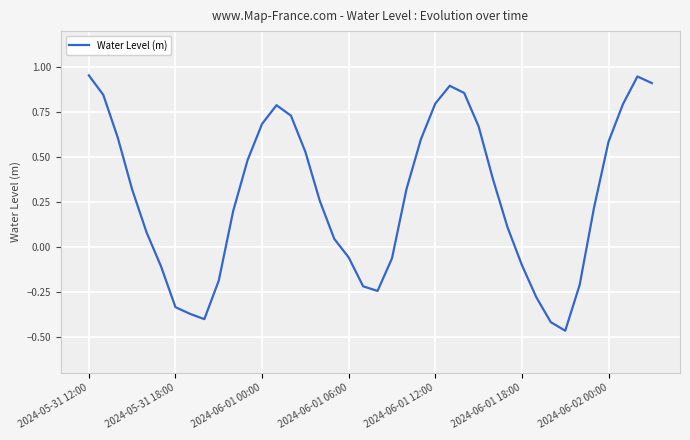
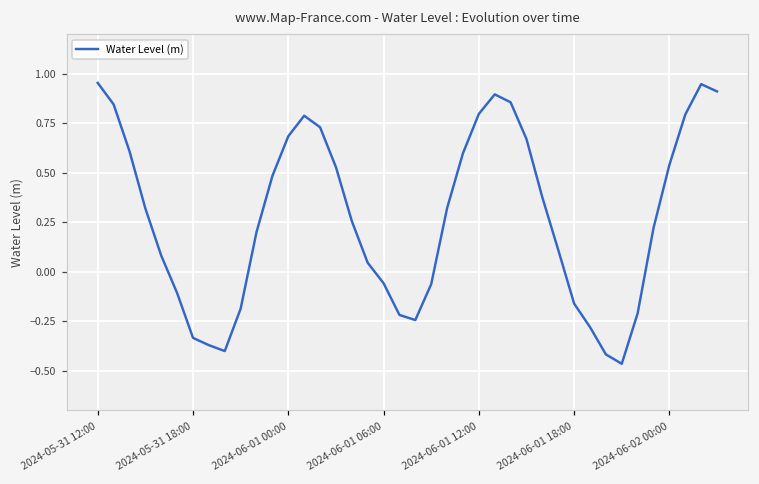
2024-06-01 18:00: -0.10 -> -0.16
2024-06-02 00:00: 0.59 -> 0.54
